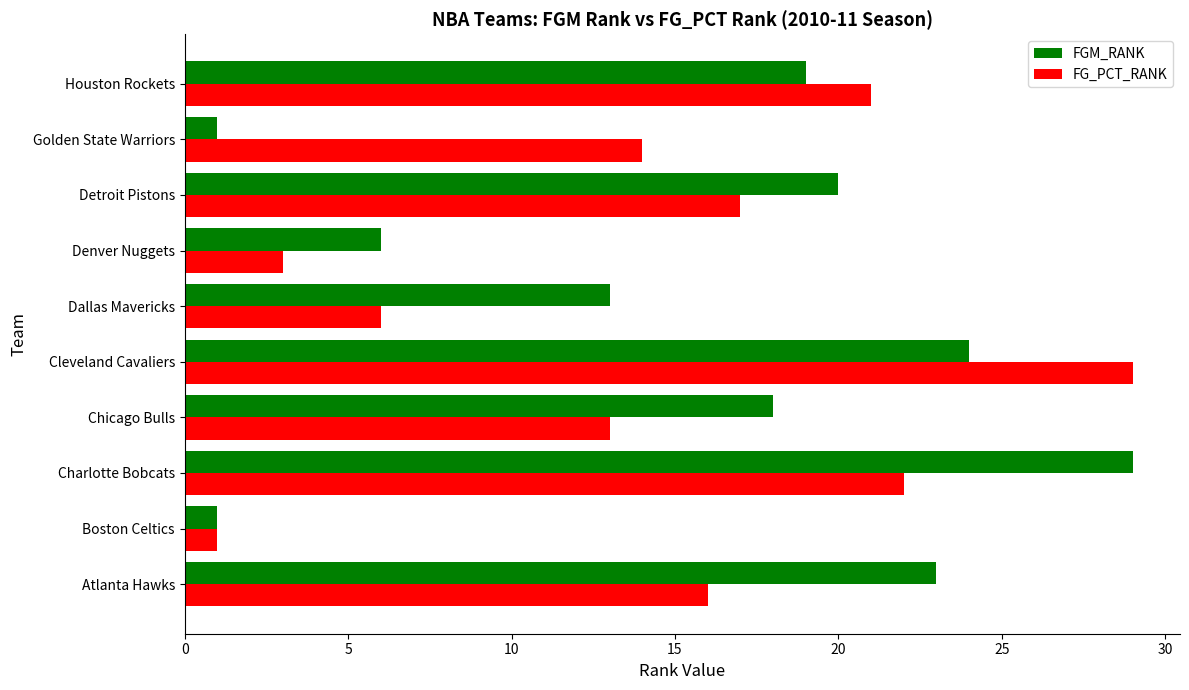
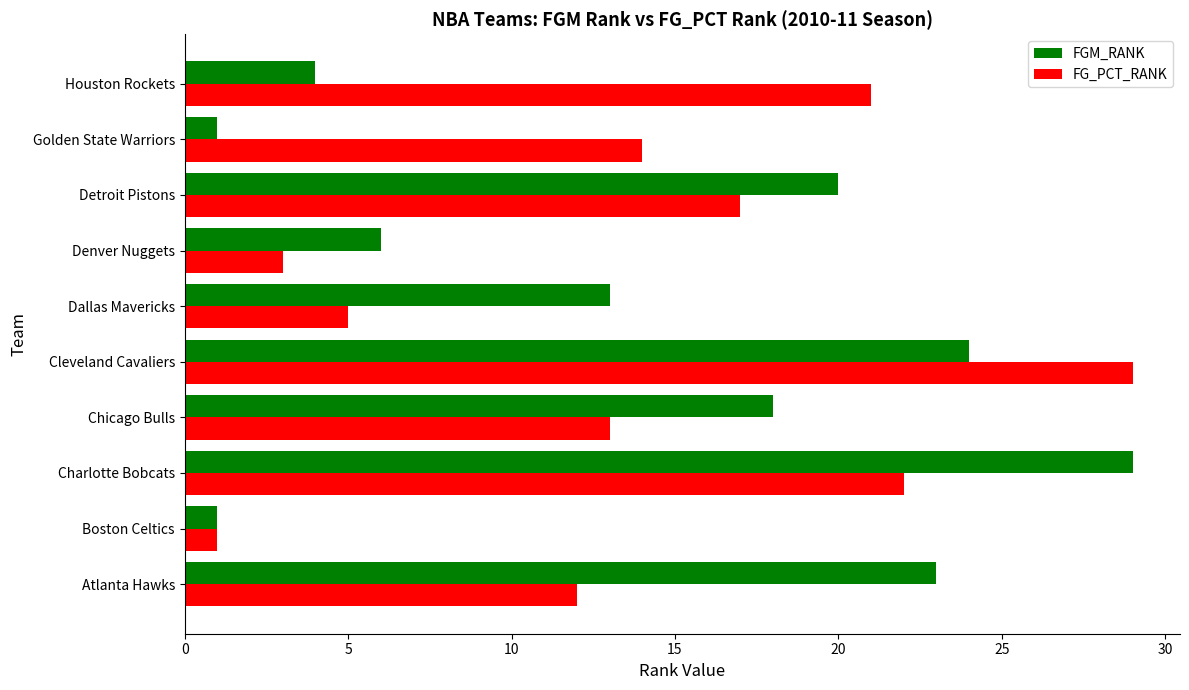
FGM_RANK, Houston Rockets: 19 -> 4
FG_PCT_RANK, Dallas Mavericks: 6 -> 5
FG_PCT_RANK, Atlanta Hawks: 16 -> 12
